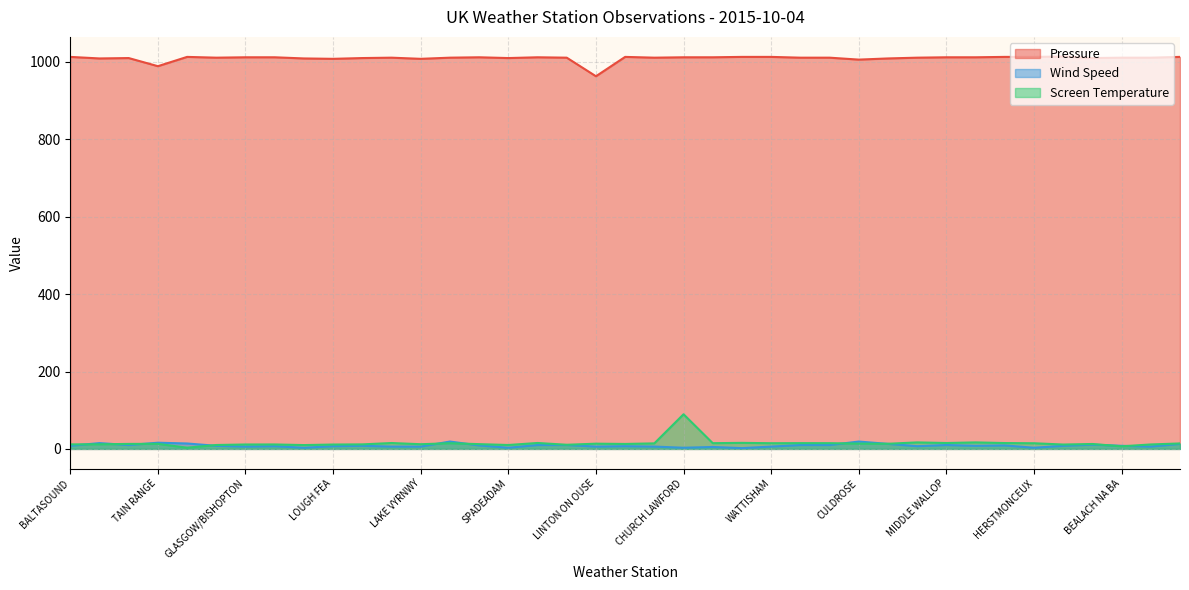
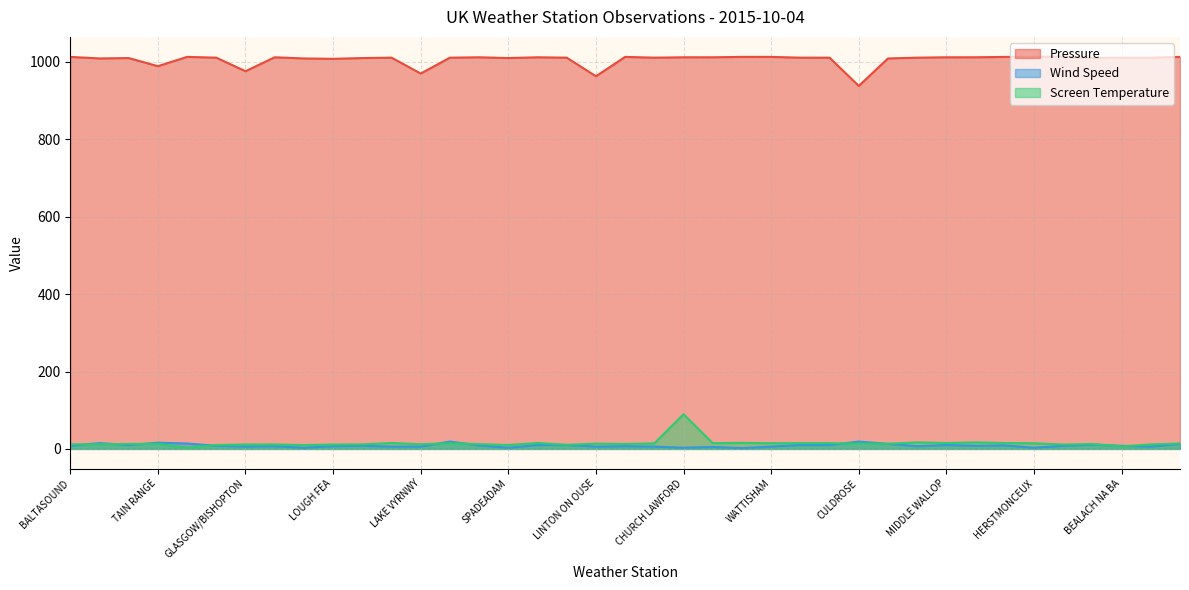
Pressure, GLASGOW/BISHOPTON: 1010 -> 980
Pressure, LAKE VYRNWY: 1010 -> 970
Pressure, CULDROSE: 1010 -> 940
